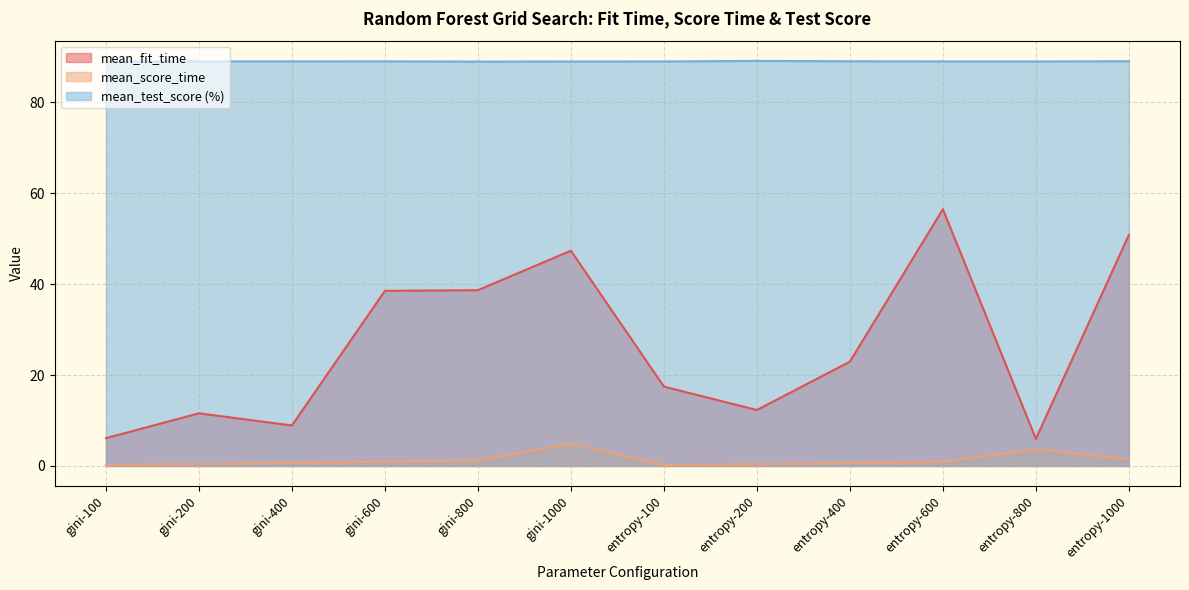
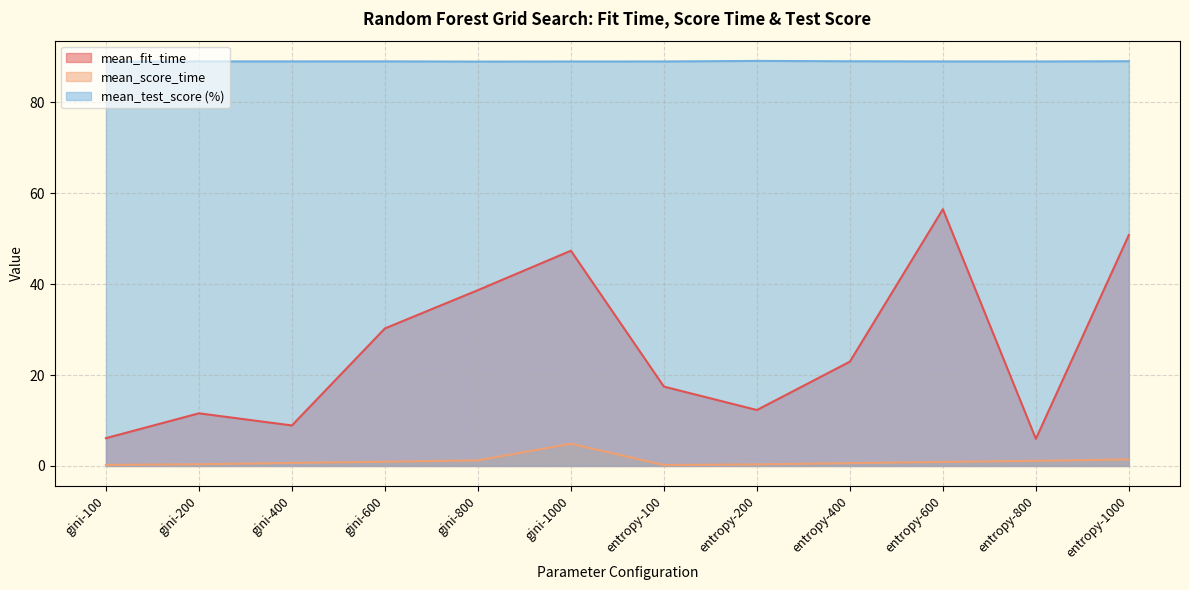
mean_fit_time, gini-600: 39 -> 30
mean_score_time, entropy-800: 4 -> 1
